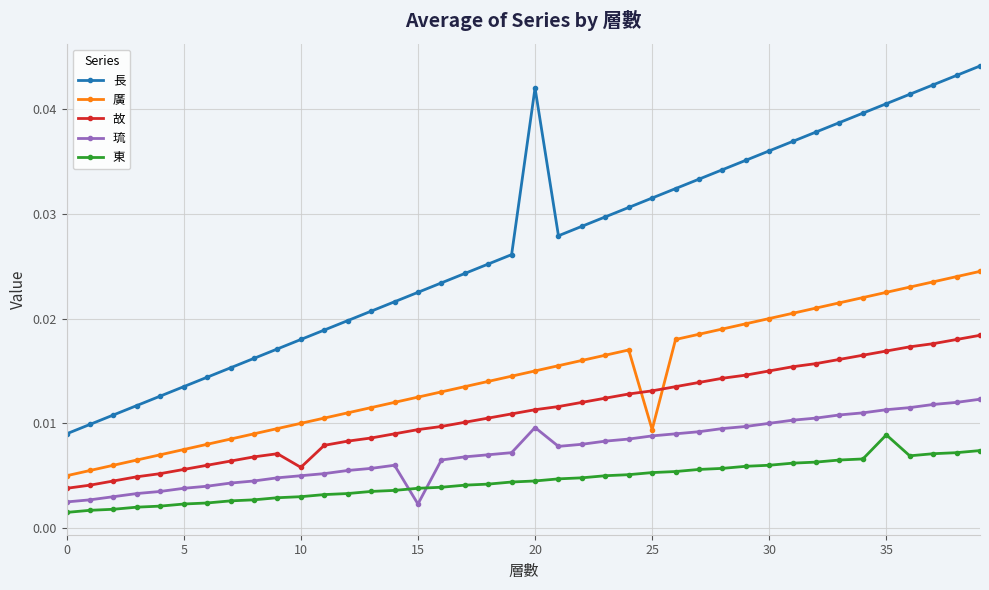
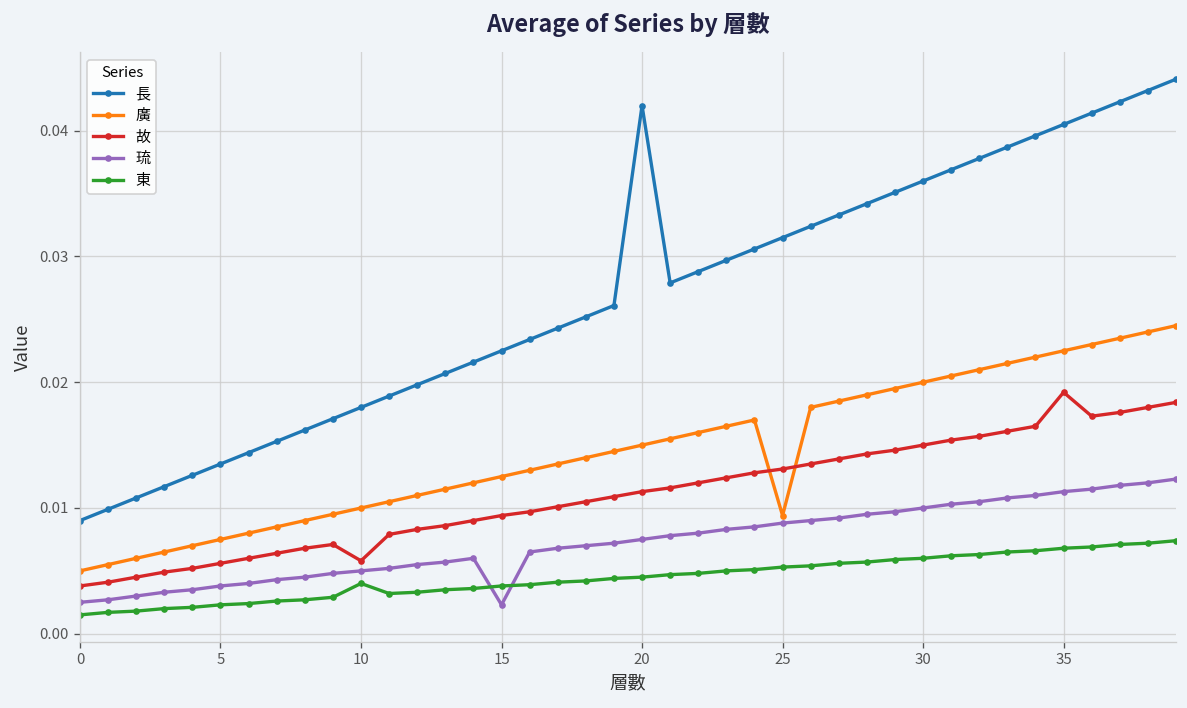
東, 10: 0.003 -> 0.004
琉, 20: 0.0096 -> 0.0075
故, 35: 0.0169 -> 0.0192
東, 35: 0.0089 -> 0.0068
